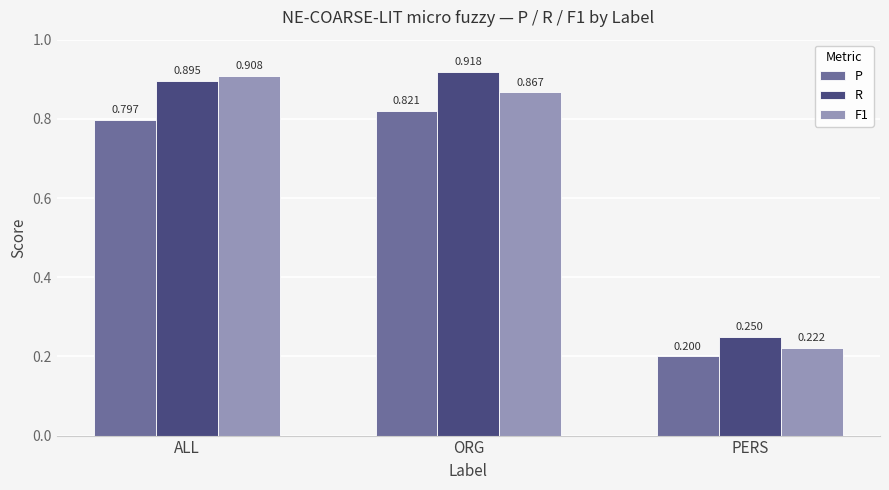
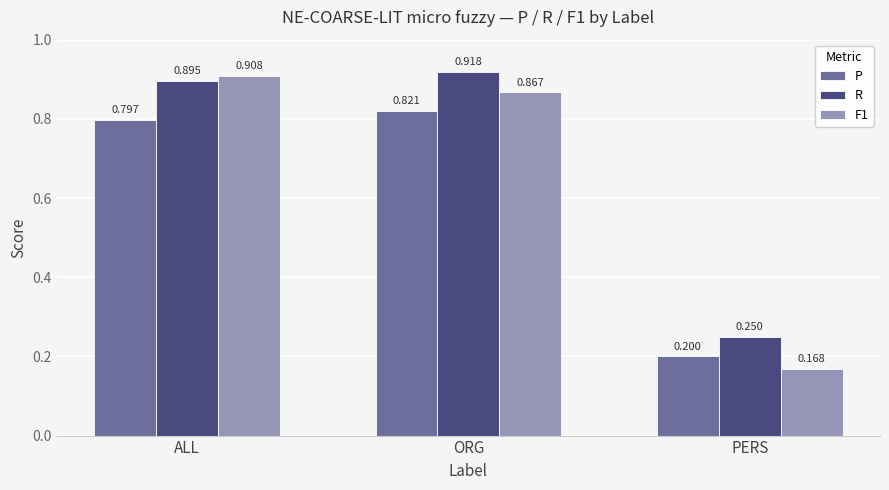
F1, PERS: 0.222 -> 0.168
